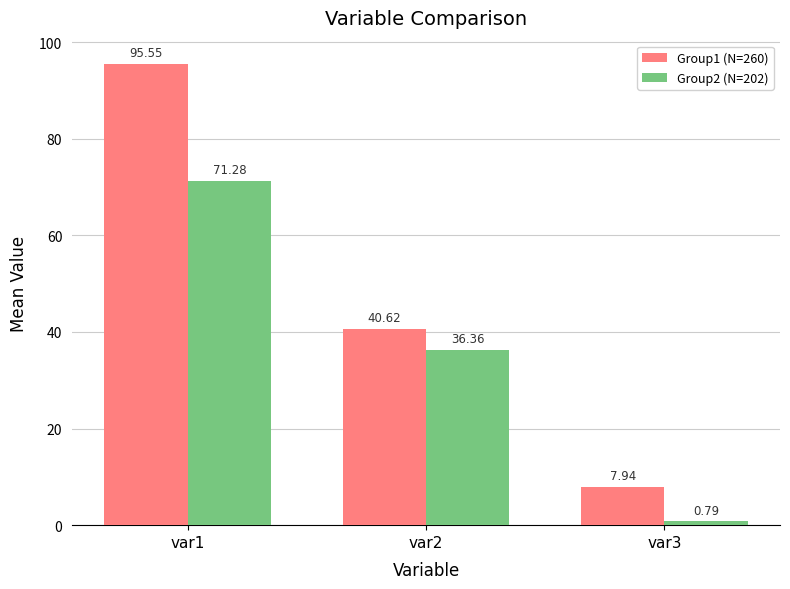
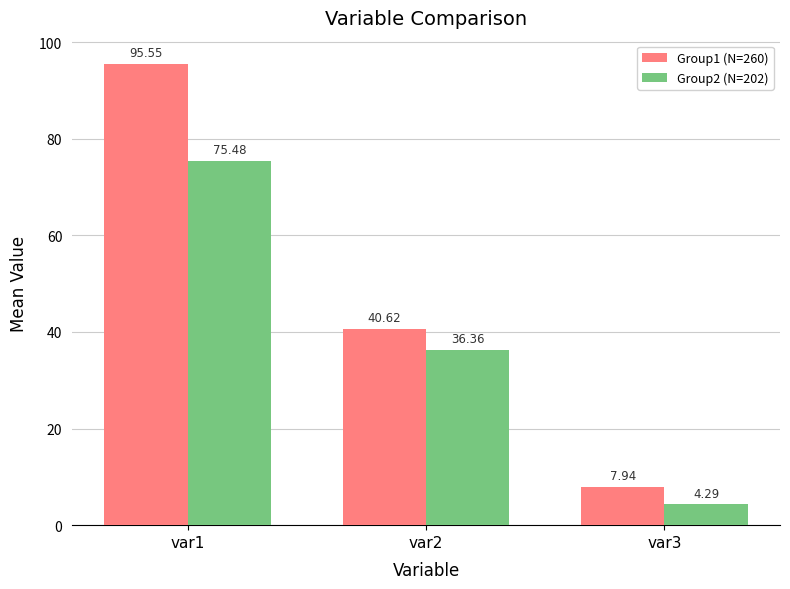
Group2 (N=202), var1: 71.28 -> 75.48
Group2 (N=202), var3: 0.79 -> 4.29
